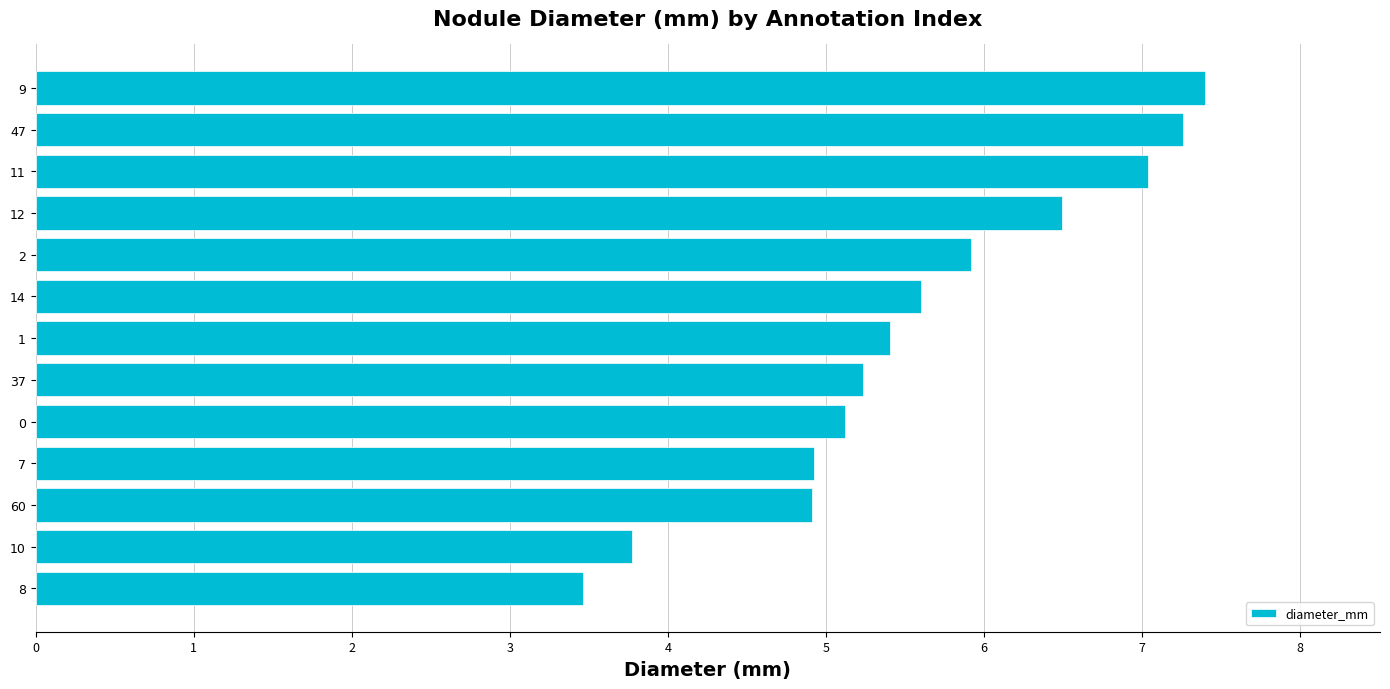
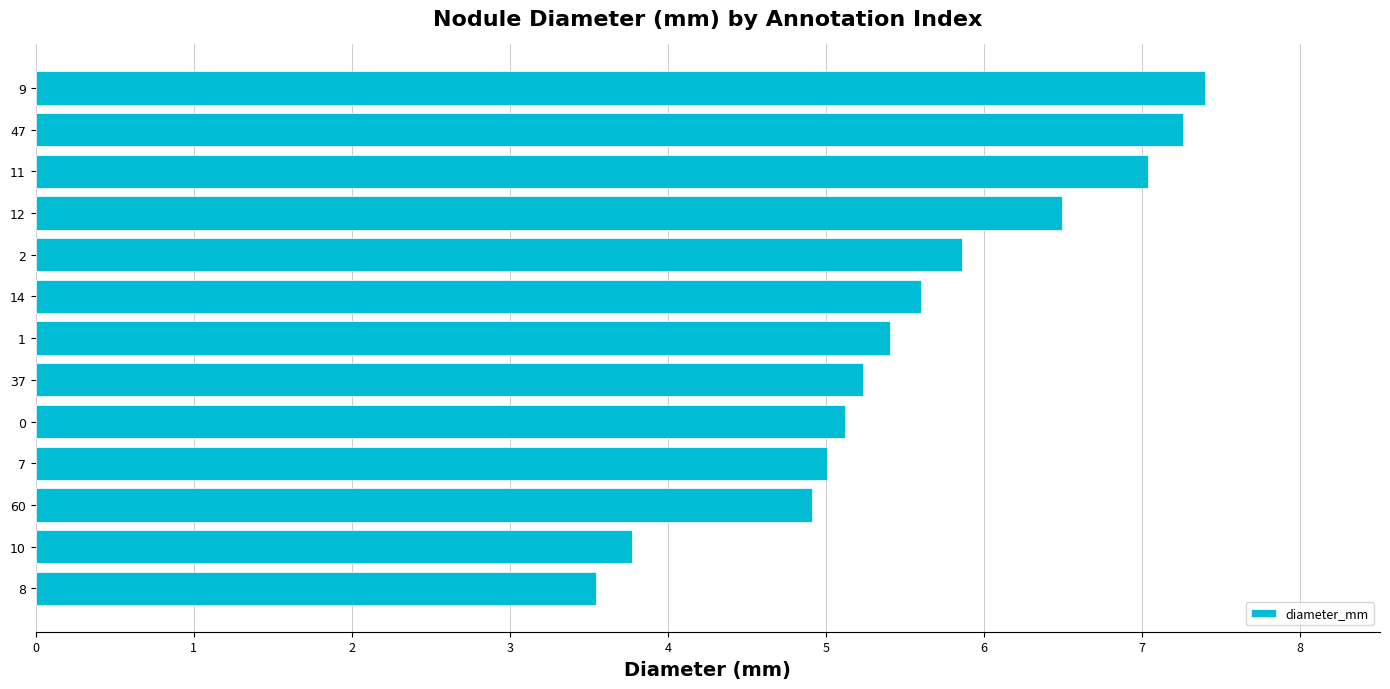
2: 5.91 -> 5.86
7: 4.92 -> 5.01
8: 3.46 -> 3.54
